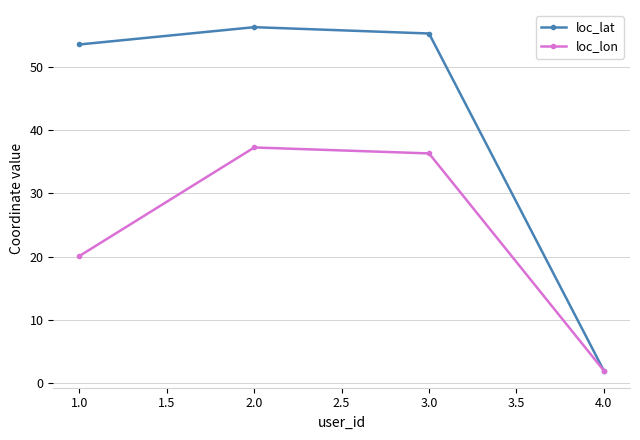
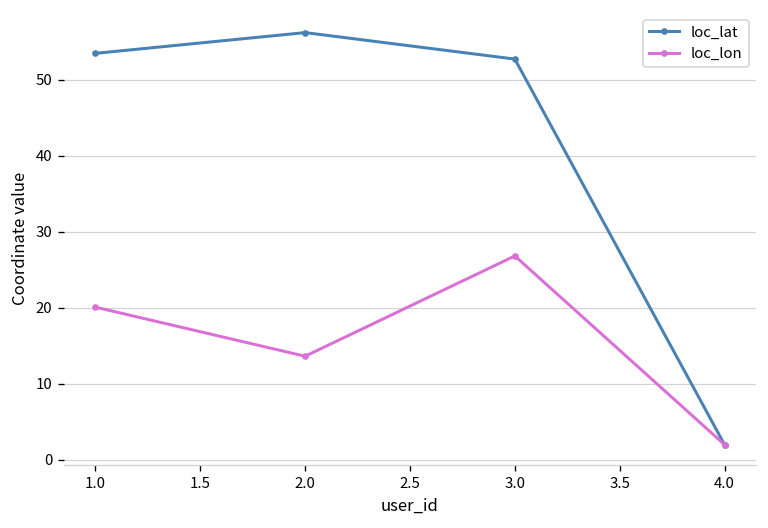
loc_lon, 2.0: 37 -> 14
loc_lat, 3.0: 55 -> 53
loc_lon, 3.0: 36 -> 27
